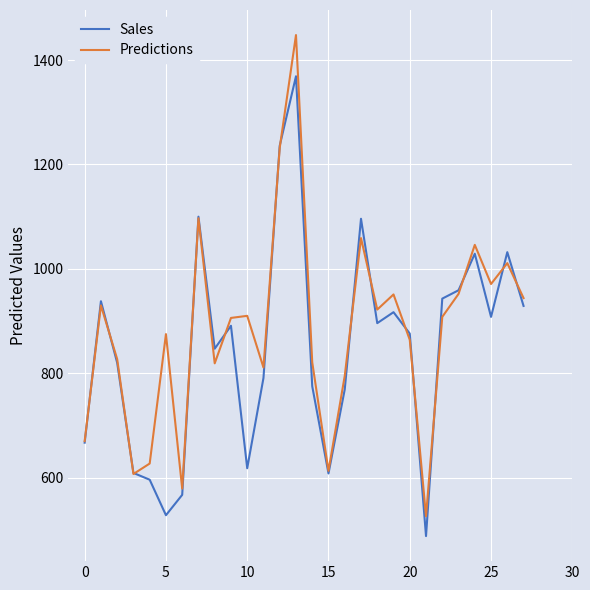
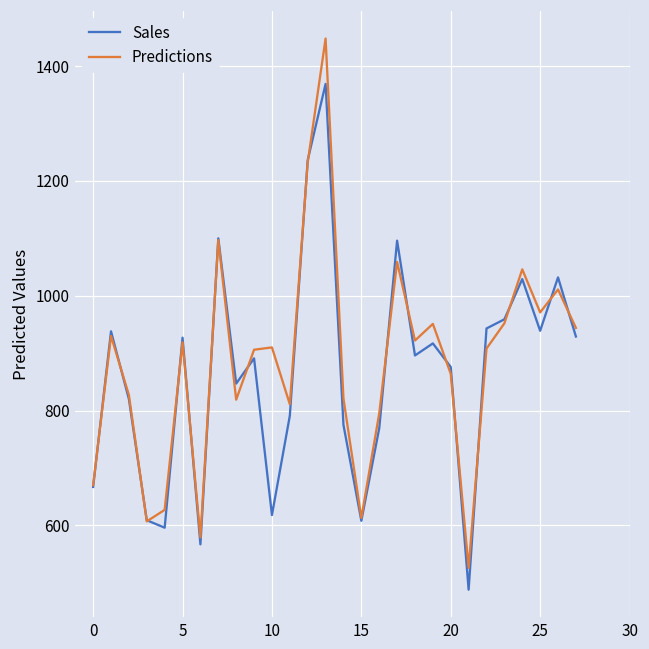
Sales, 5: 530 -> 930
Predictions, 5: 880 -> 920
Sales, 25: 910 -> 940
